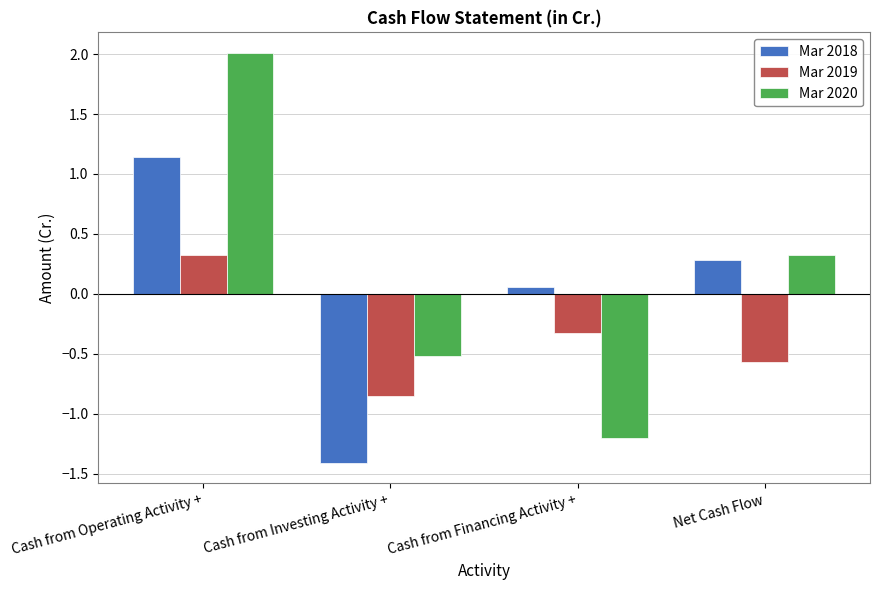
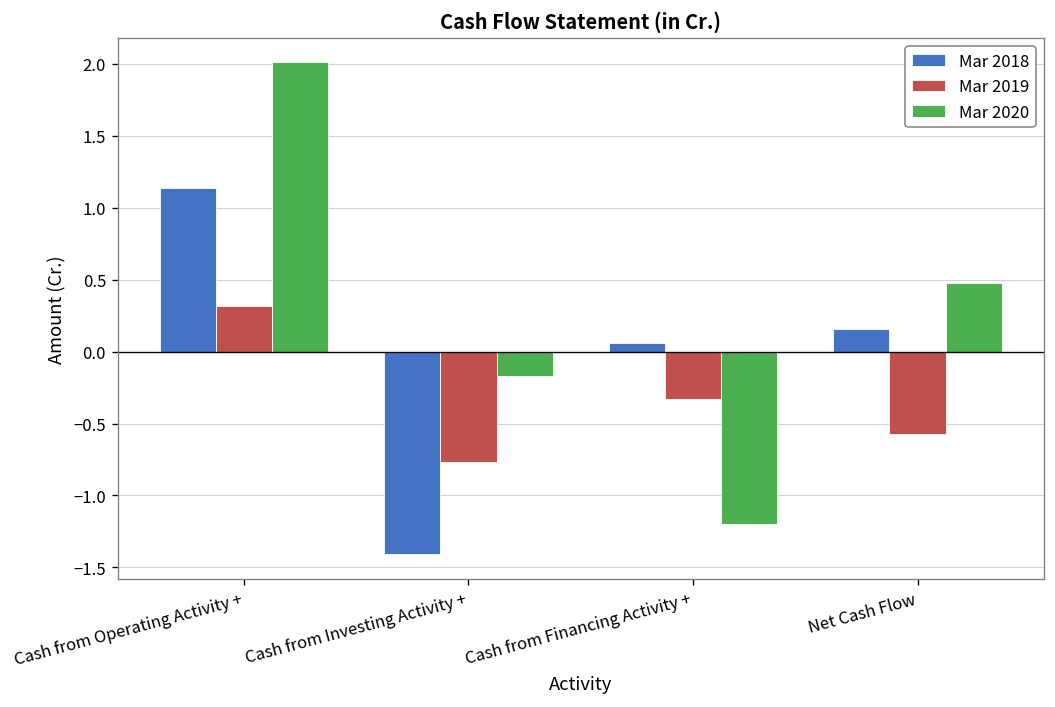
Mar 2019, Cash from Investing Activity +: -0.85 -> -0.77
Mar 2020, Cash from Investing Activity +: -0.52 -> -0.17
Mar 2018, Net Cash Flow: 0.28 -> 0.16
Mar 2020, Net Cash Flow: 0.32 -> 0.48
